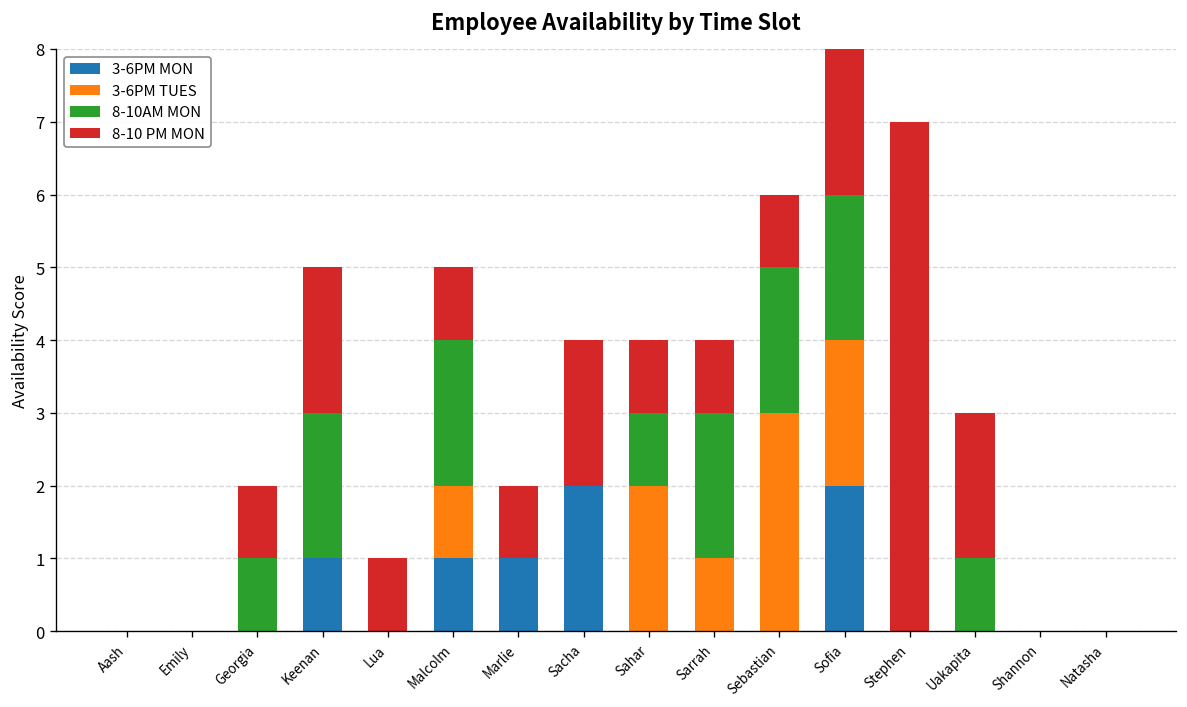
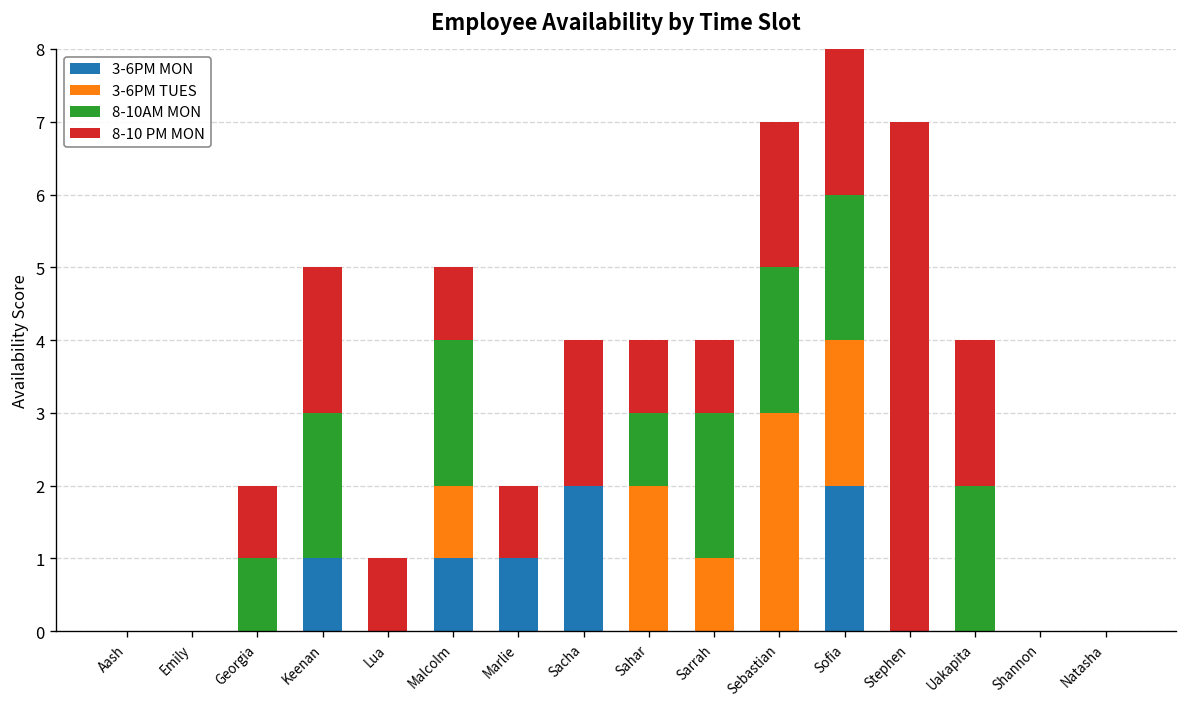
8-10 PM MON, Sebastian: 1 -> 2
8-10AM MON, Uakapita: 1 -> 2
